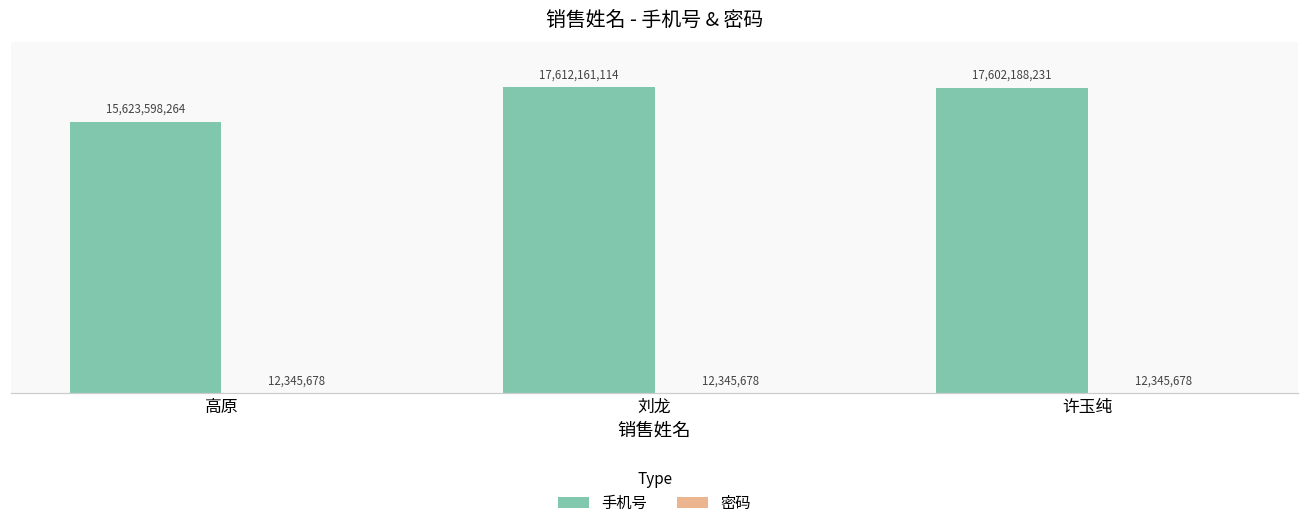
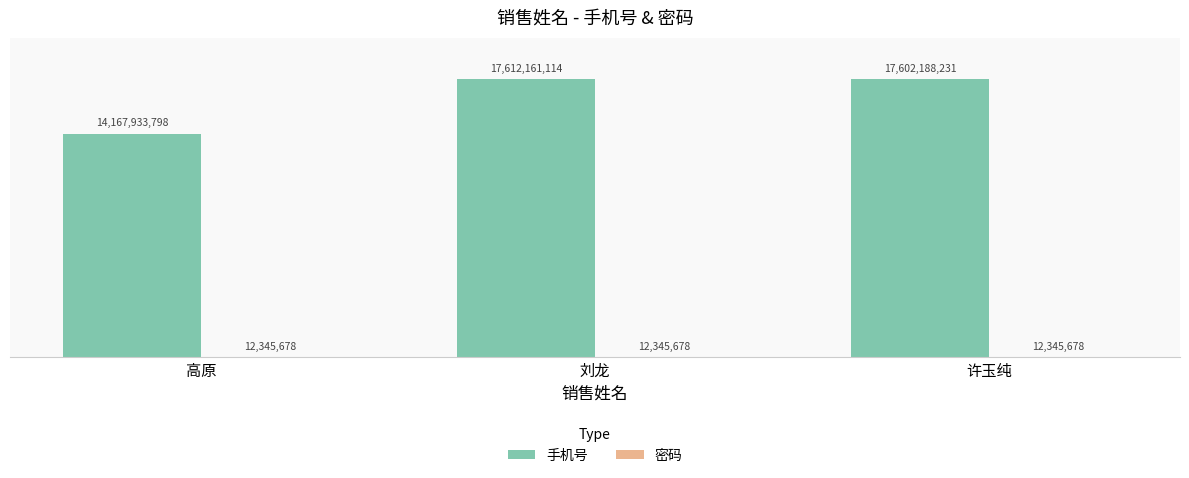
手机号, 高原: 15,623,598,264 -> 14,167,933,798
